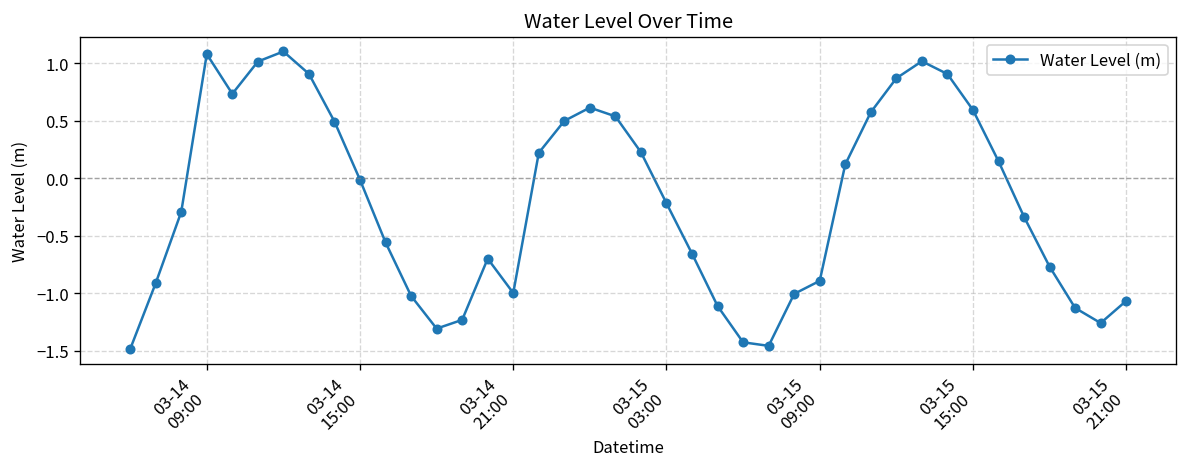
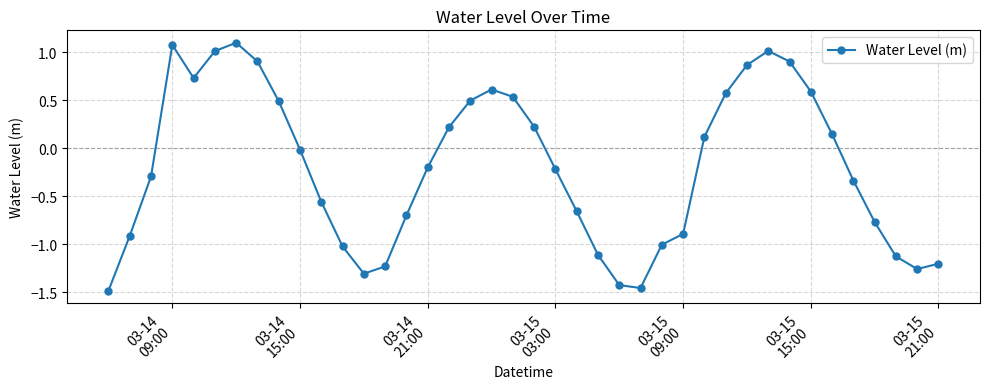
03-14 21:00: -1.0 -> -0.2
03-15 21:00: -1.1 -> -1.2
